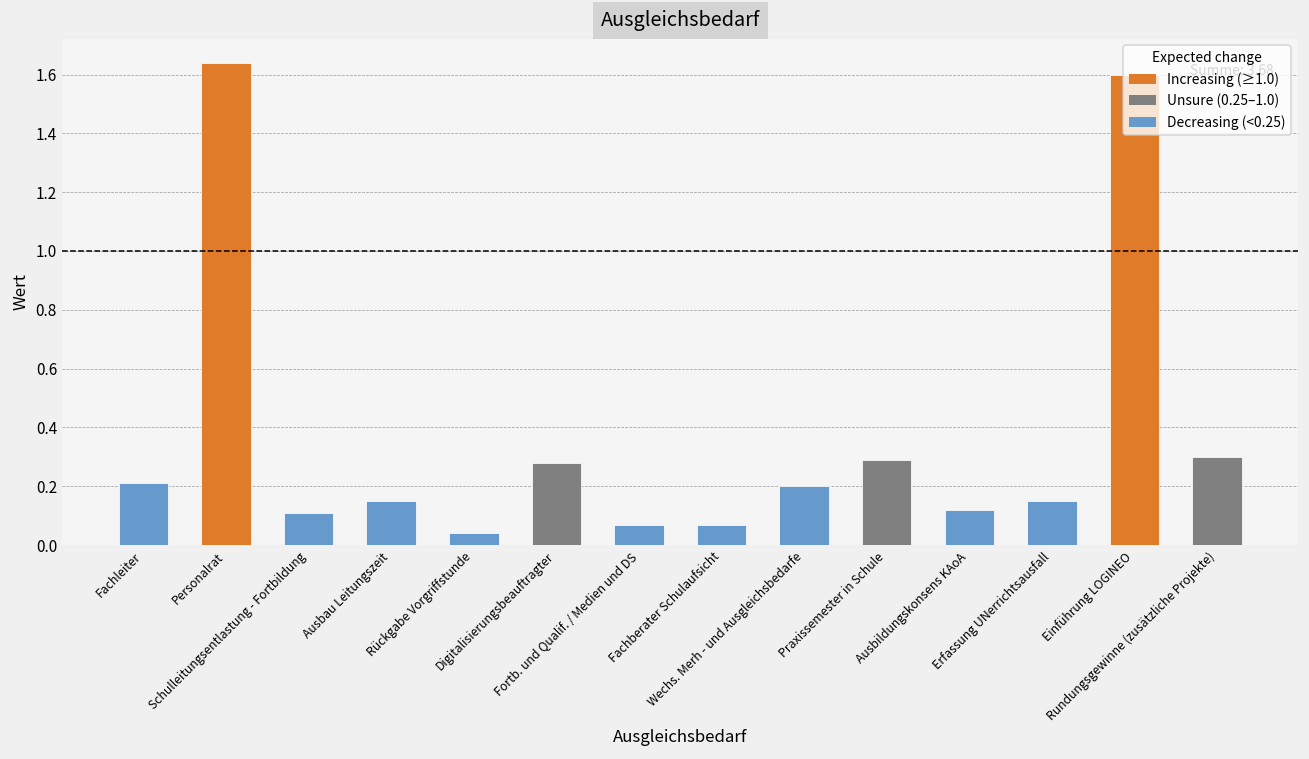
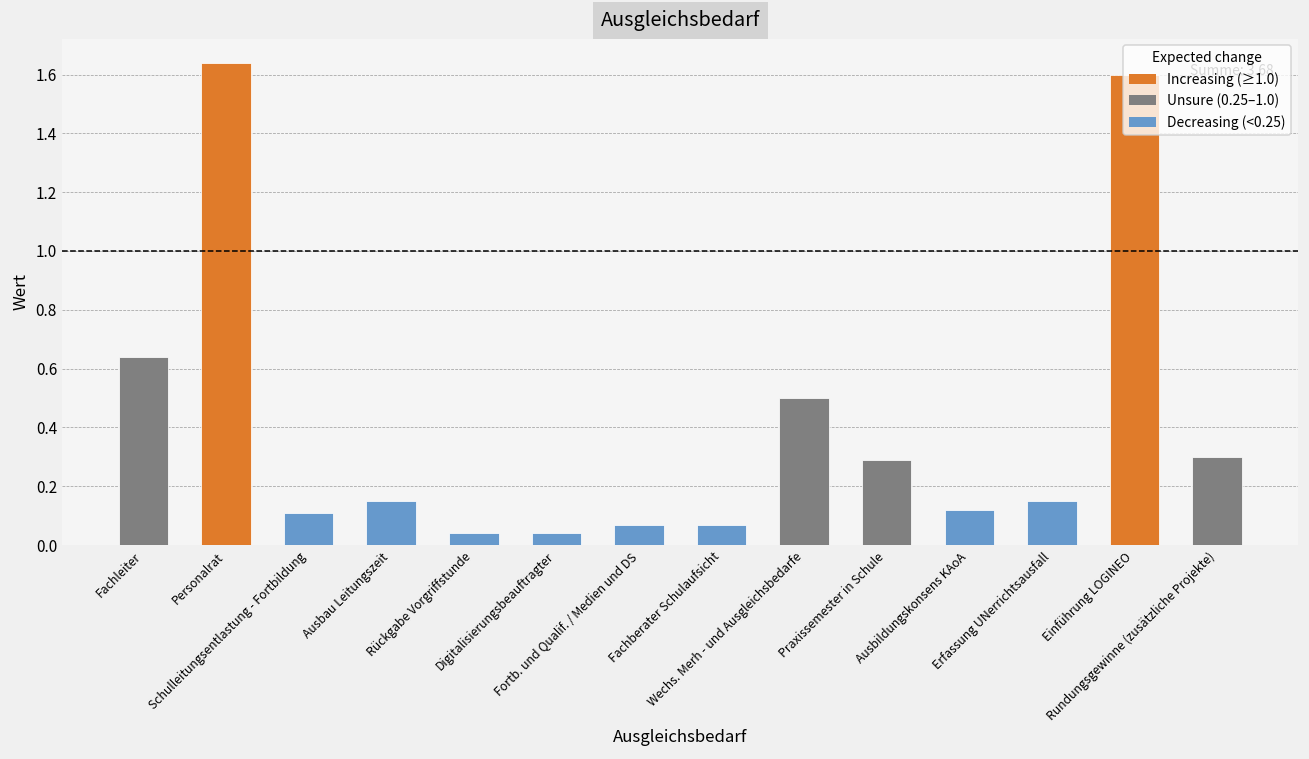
Fachleiter: 0.21 -> 0.64
Digitalisierungsbeauftragter: 0.28 -> 0.04
Wechs. Merh - und Ausgleichsbedarfe: 0.2 -> 0.5
